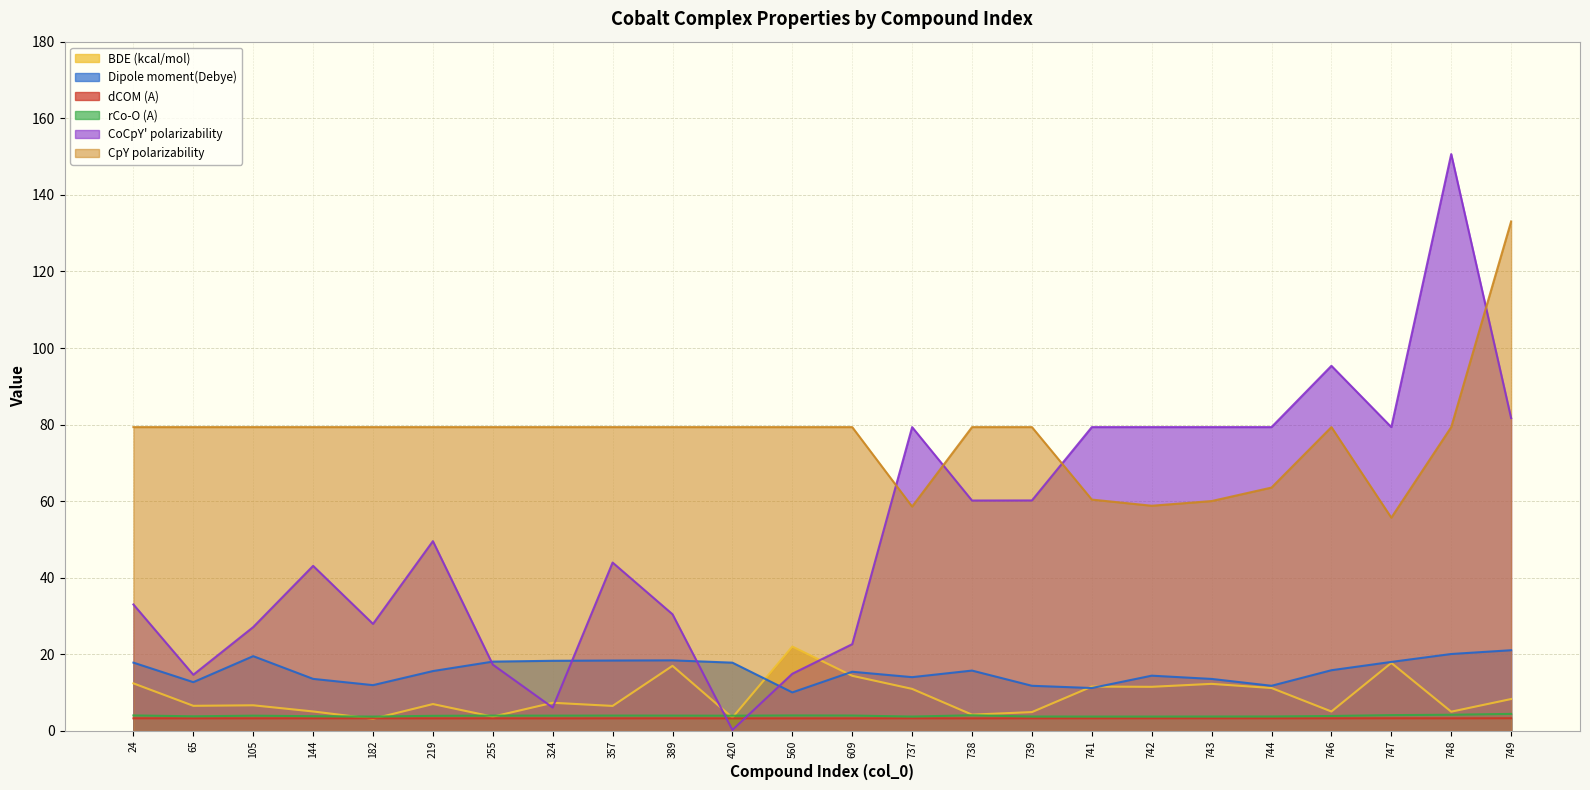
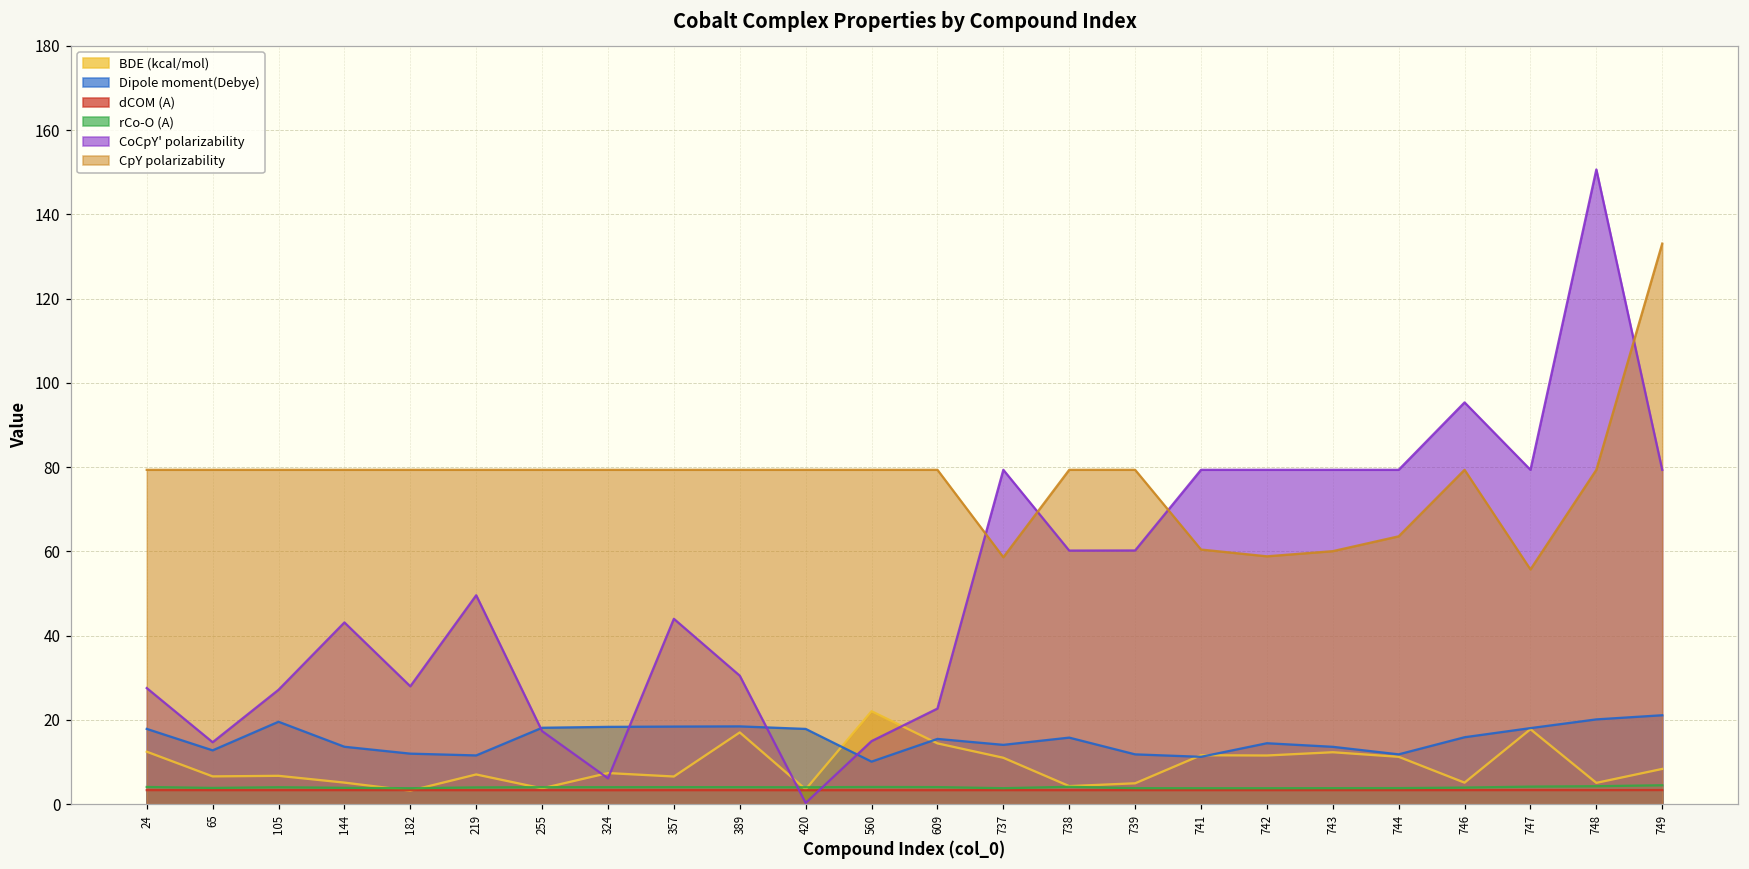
CoCpY' polarizability, 24: 33 -> 28
Dipole moment(Debye), 219: 16 -> 12
CoCpY' polarizability, 749: 82 -> 79
